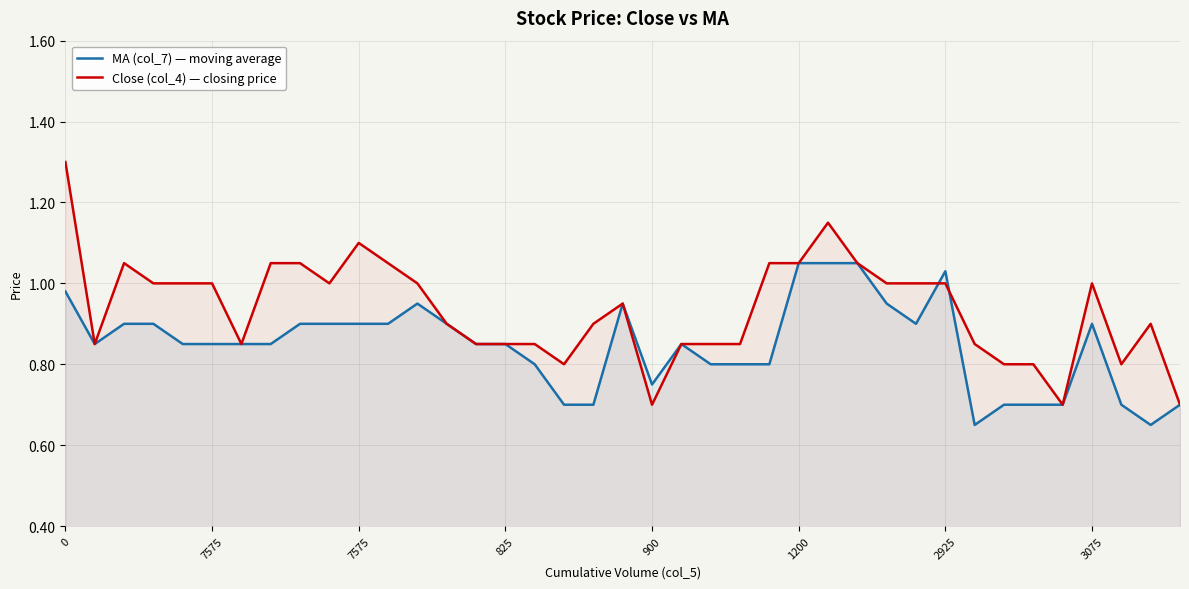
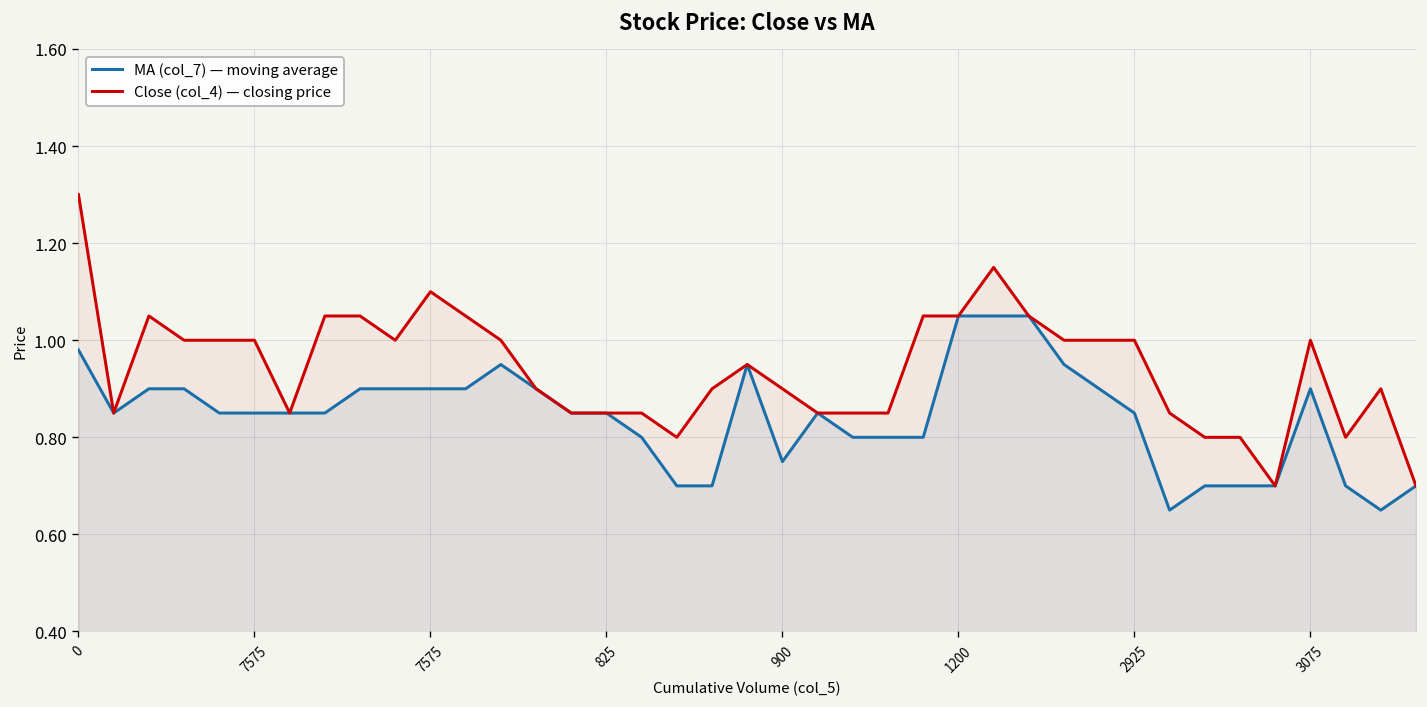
Close (col_4) — closing price, 900: 0.7 -> 0.9
MA (col_7) — moving average, 2925: 1.03 -> 0.85
